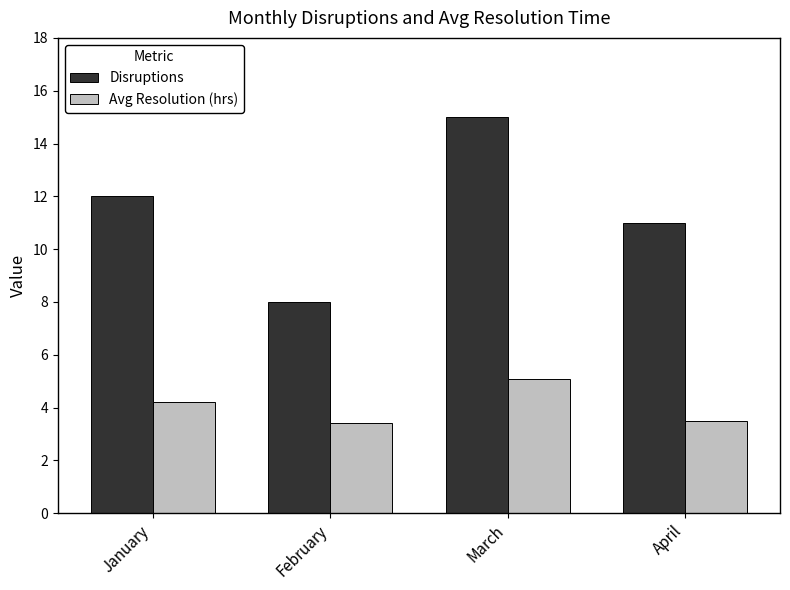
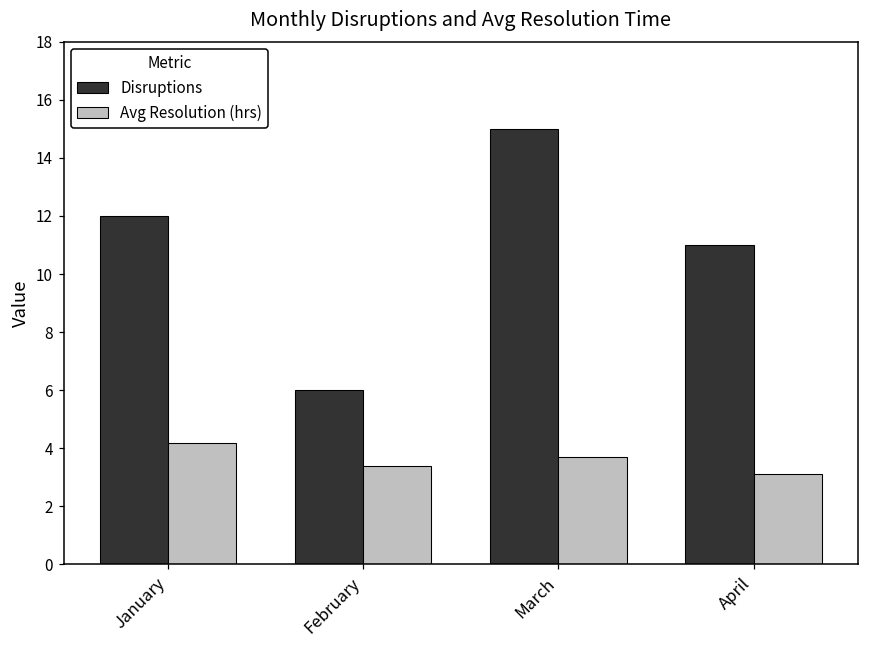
Disruptions, February: 8 -> 6
Avg Resolution (hrs), March: 5.1 -> 3.7
Avg Resolution (hrs), April: 3.5 -> 3.1
